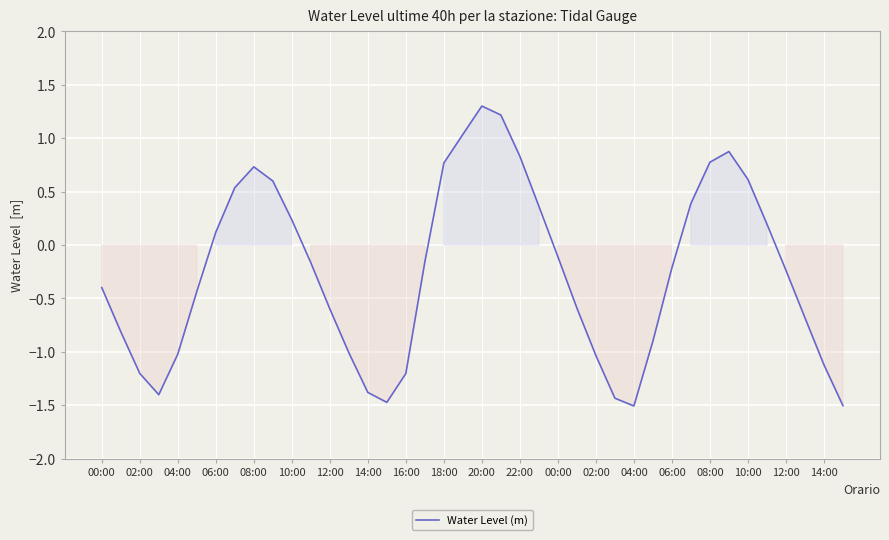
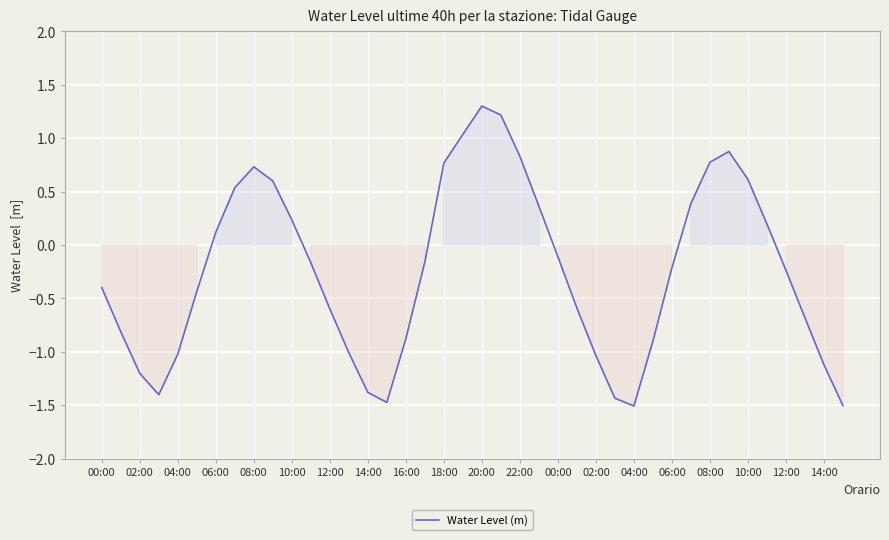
16:00: -1.20 -> -0.88
